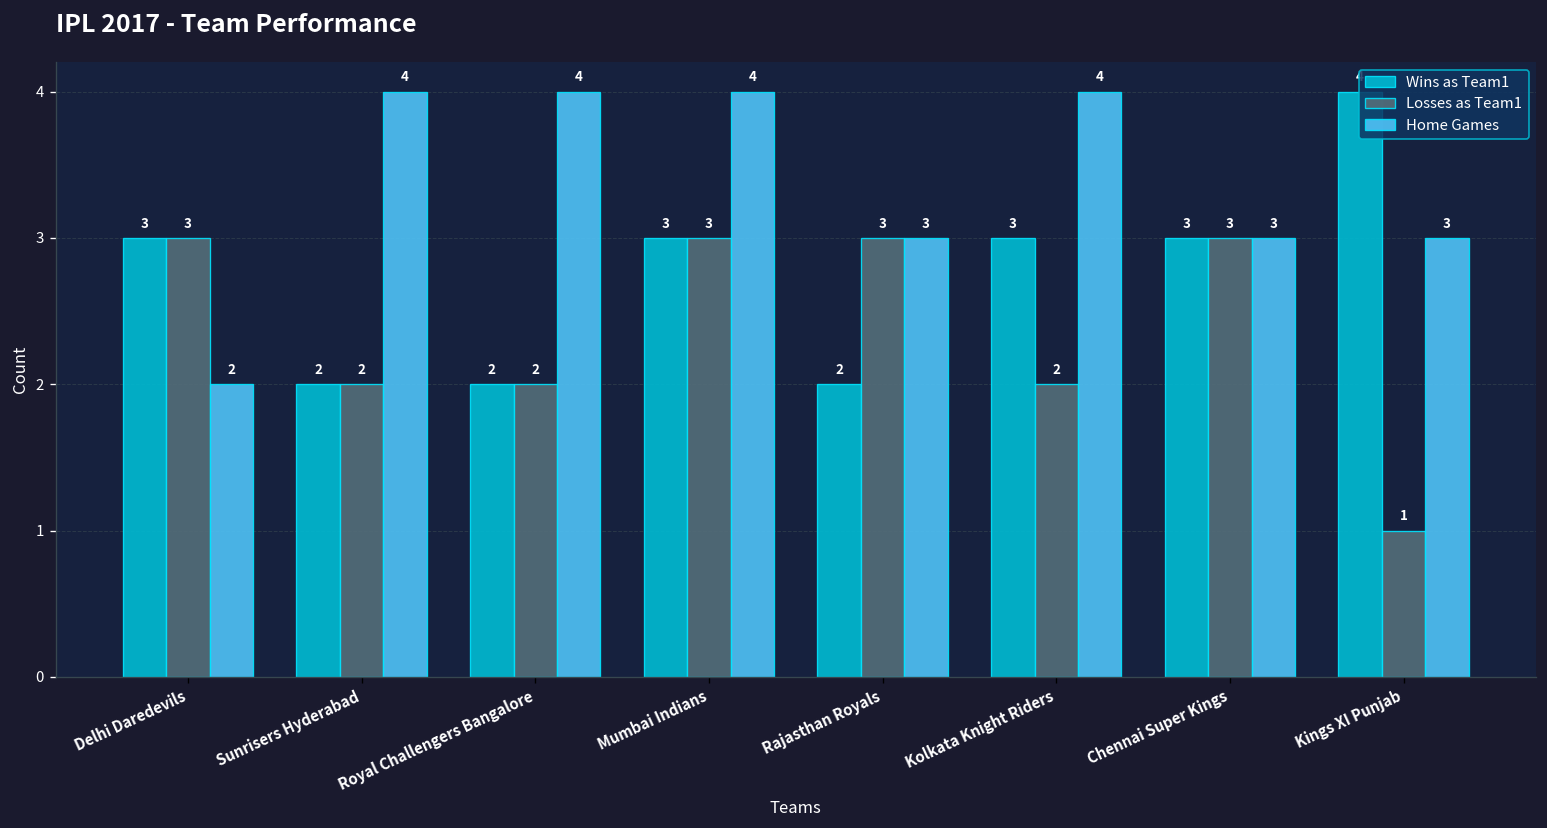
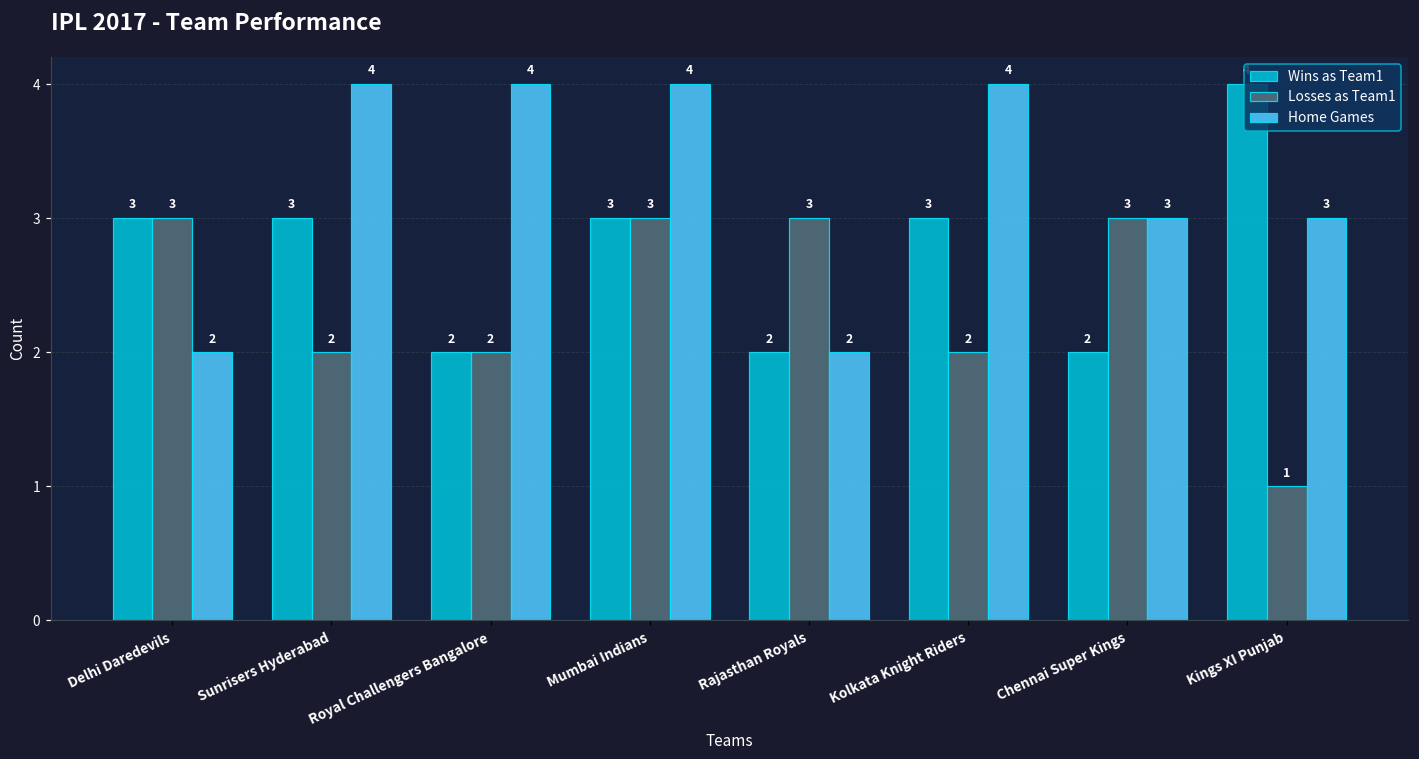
Wins as Team1, Sunrisers Hyderabad: 2 -> 3
Home Games, Rajasthan Royals: 3 -> 2
Wins as Team1, Chennai Super Kings: 3 -> 2
